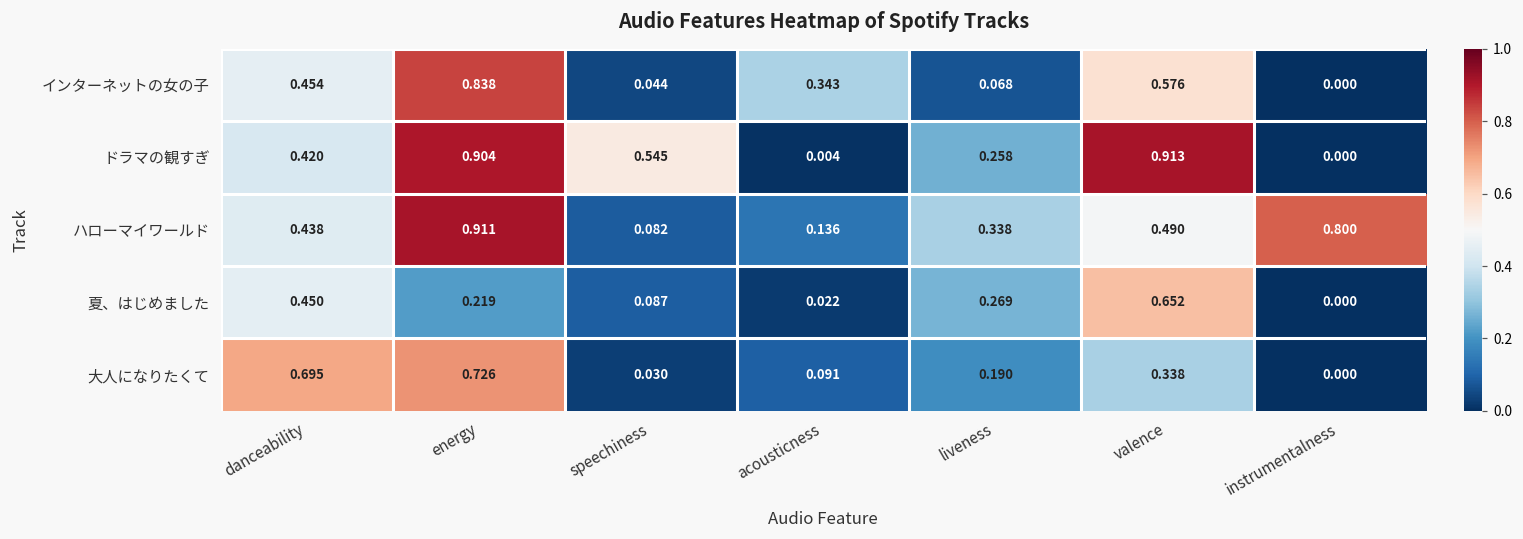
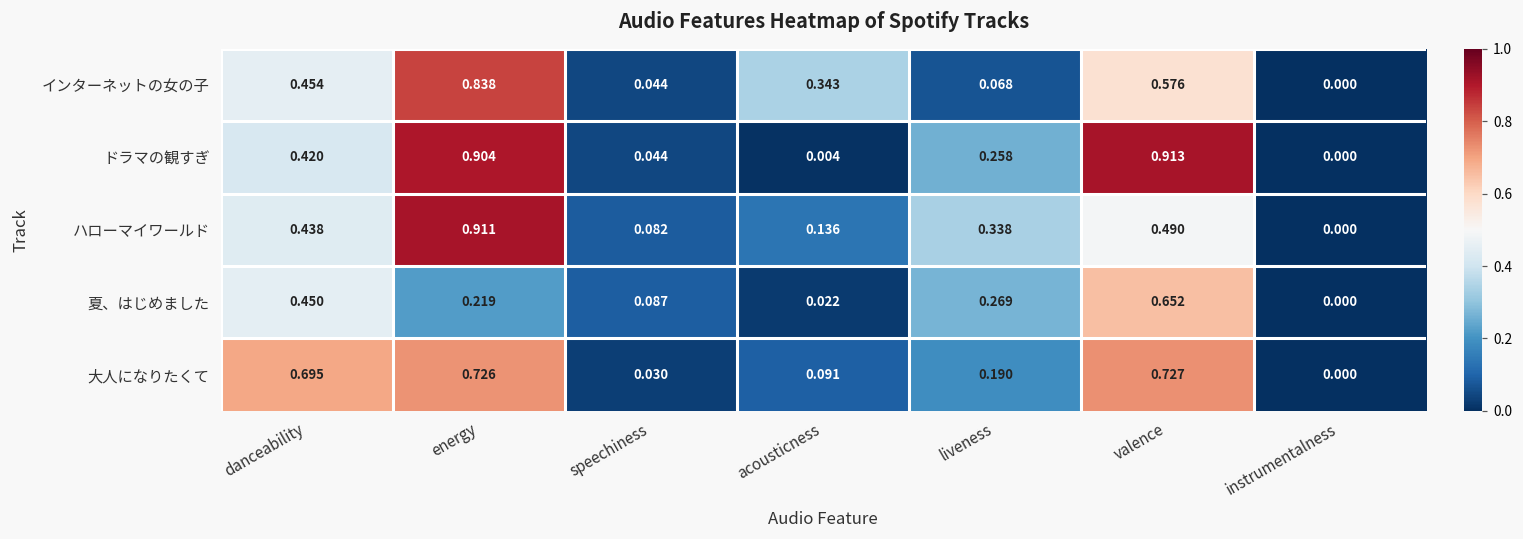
ドラマの観すぎ, speechiness: 0.545 -> 0.044
ハローマイワールド, instrumentalness: 0.800 -> 0.000
大人になりたくて, valence: 0.338 -> 0.727
